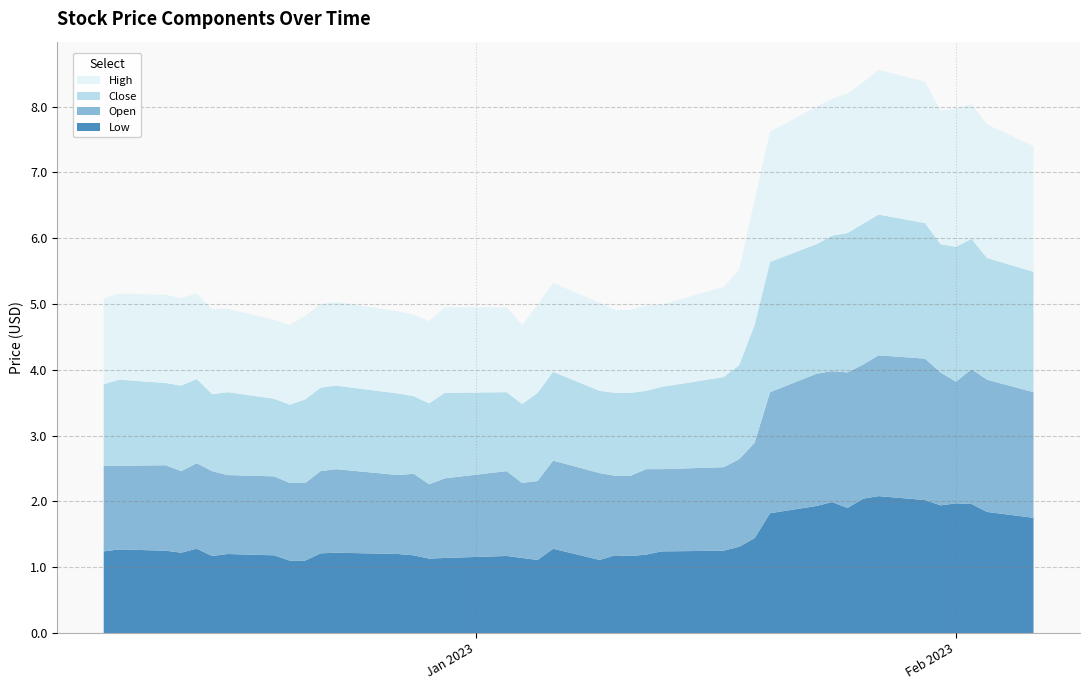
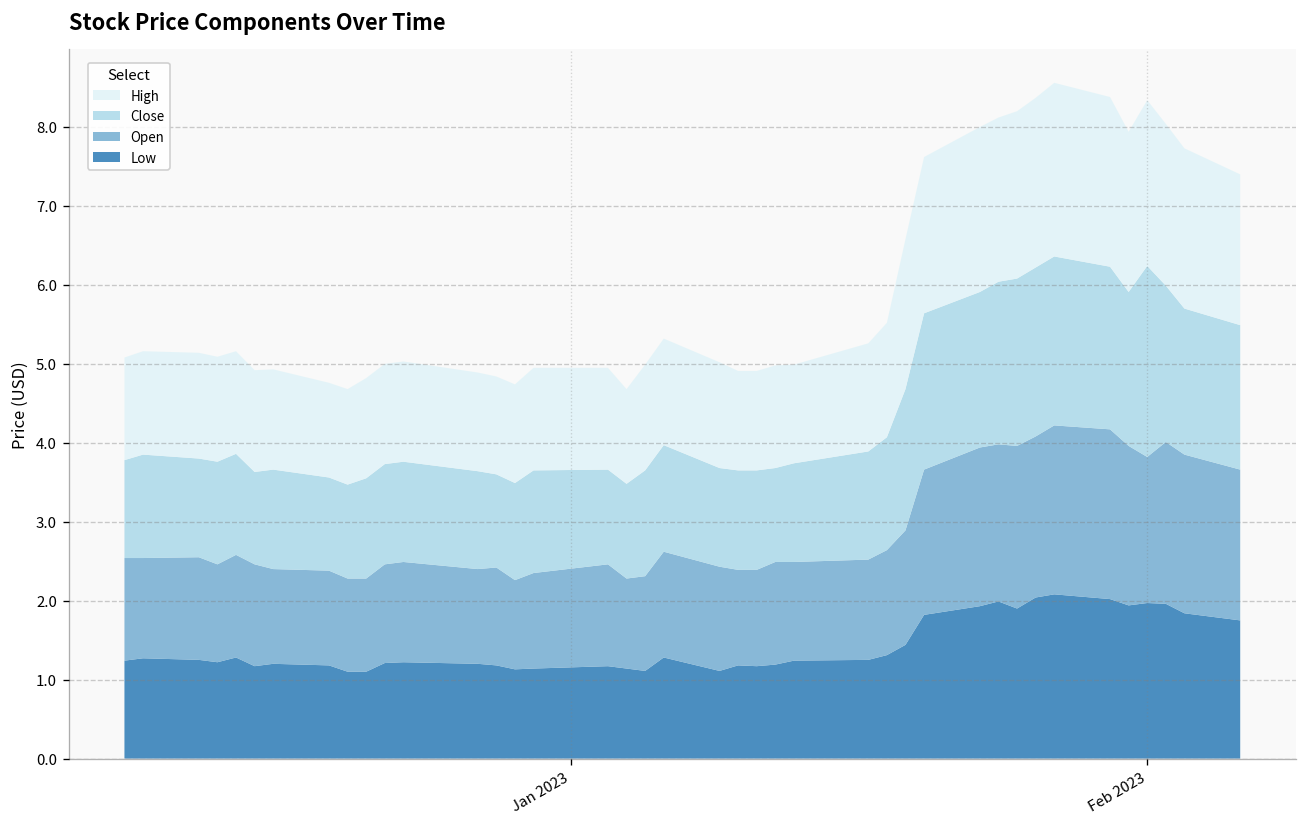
Close, Feb 2023: 2.1 -> 2.4
